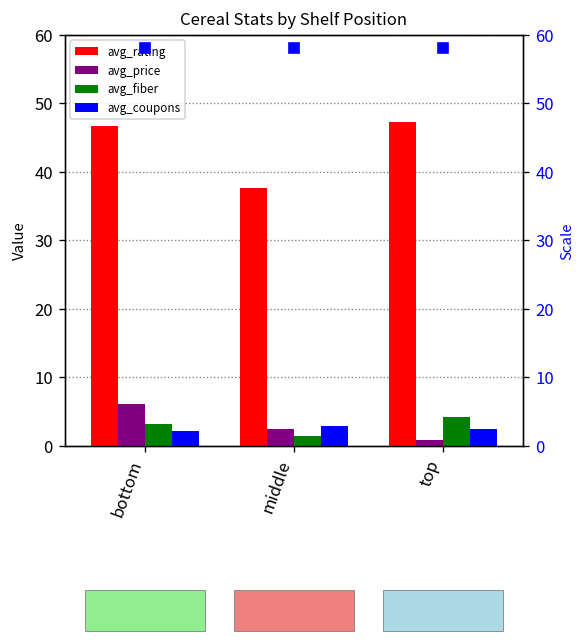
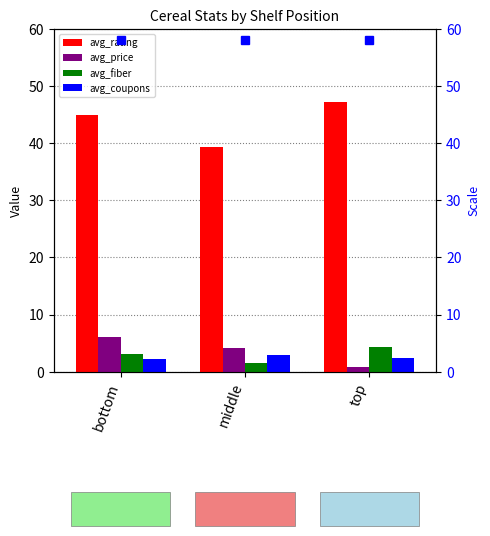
avg_rating, bottom: 47 -> 45
avg_rating, middle: 38 -> 39
avg_price, middle: 3 -> 4
